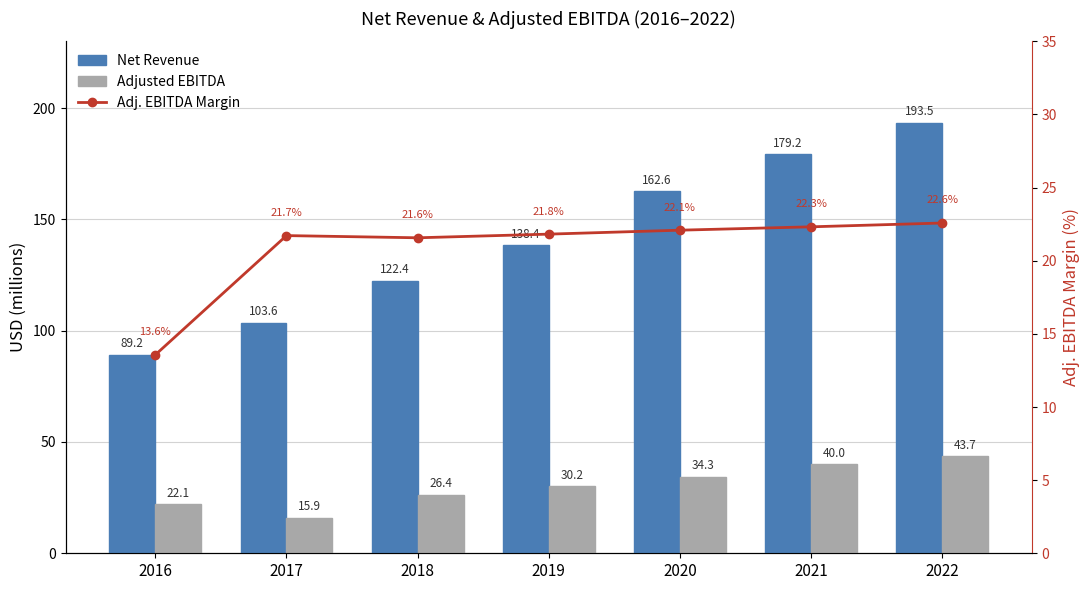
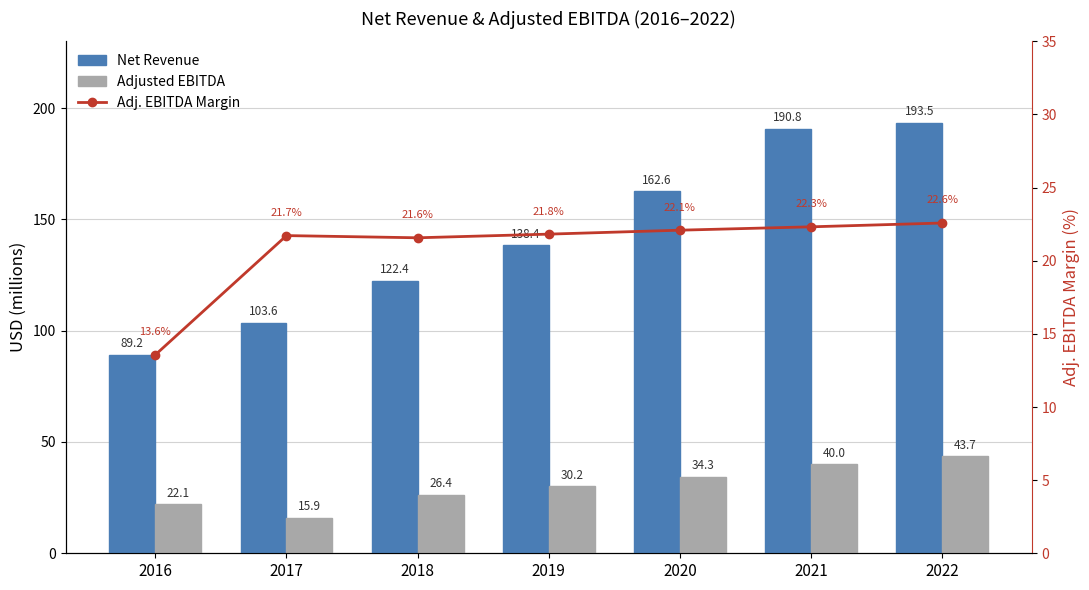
Net Revenue, 2021: 179.2 -> 190.8
